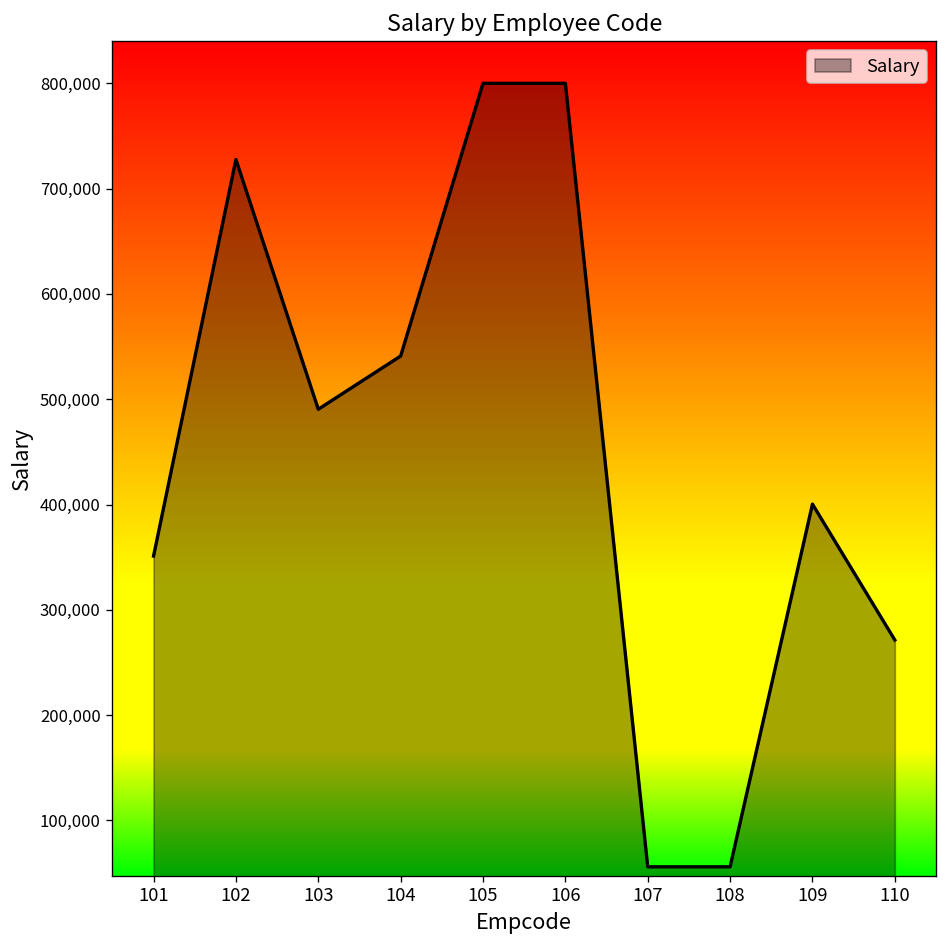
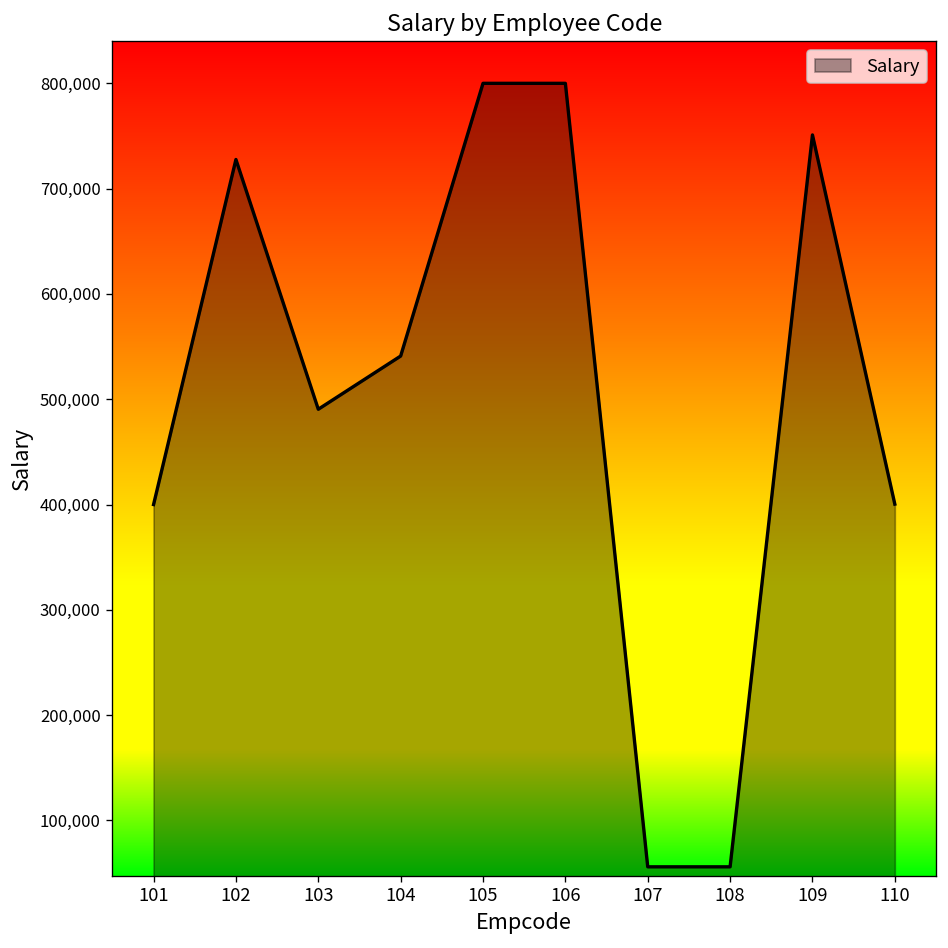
101: 350,000 -> 400,000
109: 400,000 -> 750,000
110: 270,000 -> 400,000
